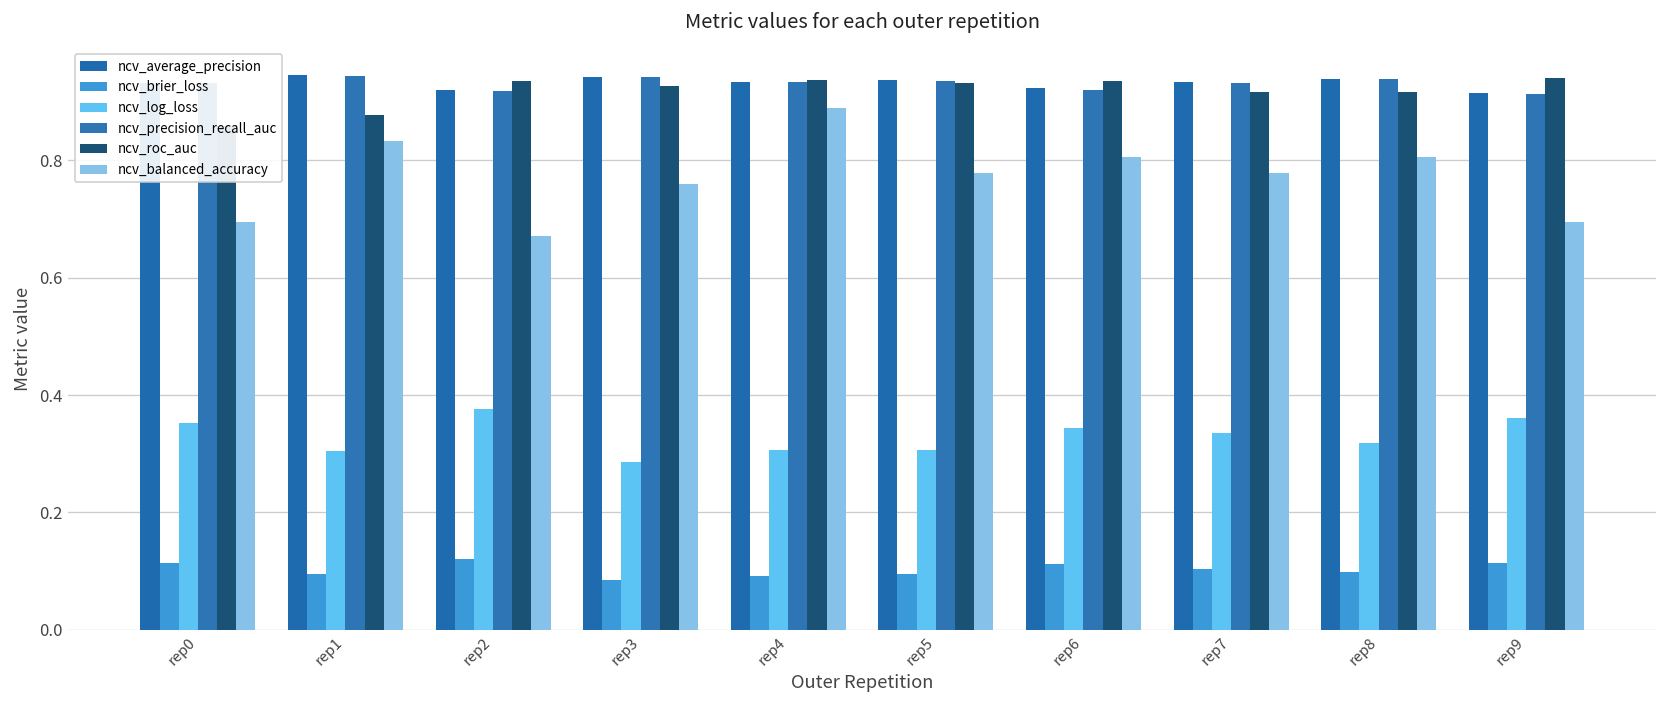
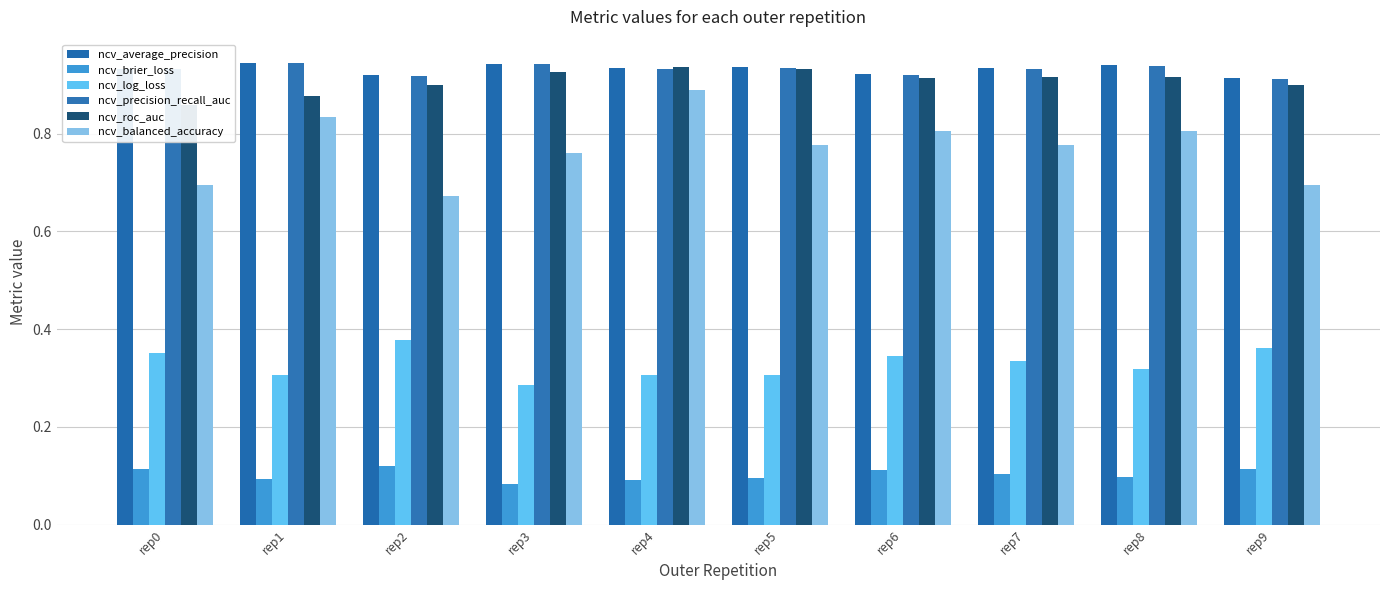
ncv_roc_auc, rep2: 0.94 -> 0.90
ncv_roc_auc, rep6: 0.93 -> 0.91
ncv_roc_auc, rep9: 0.94 -> 0.90
